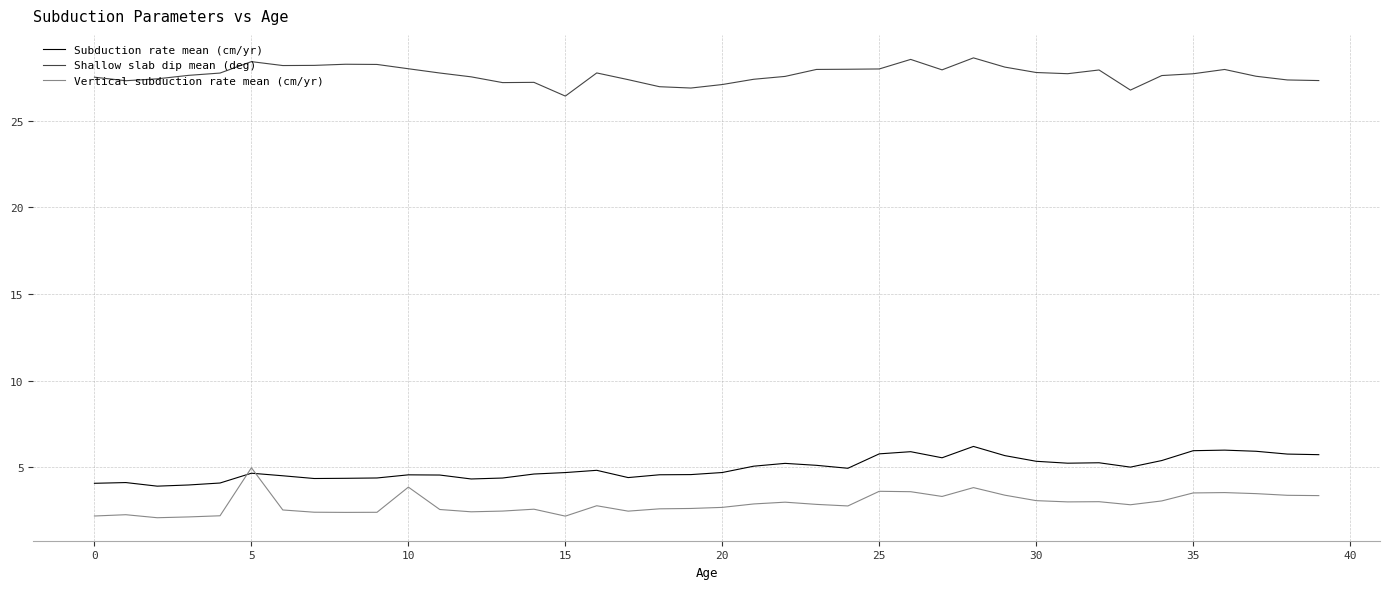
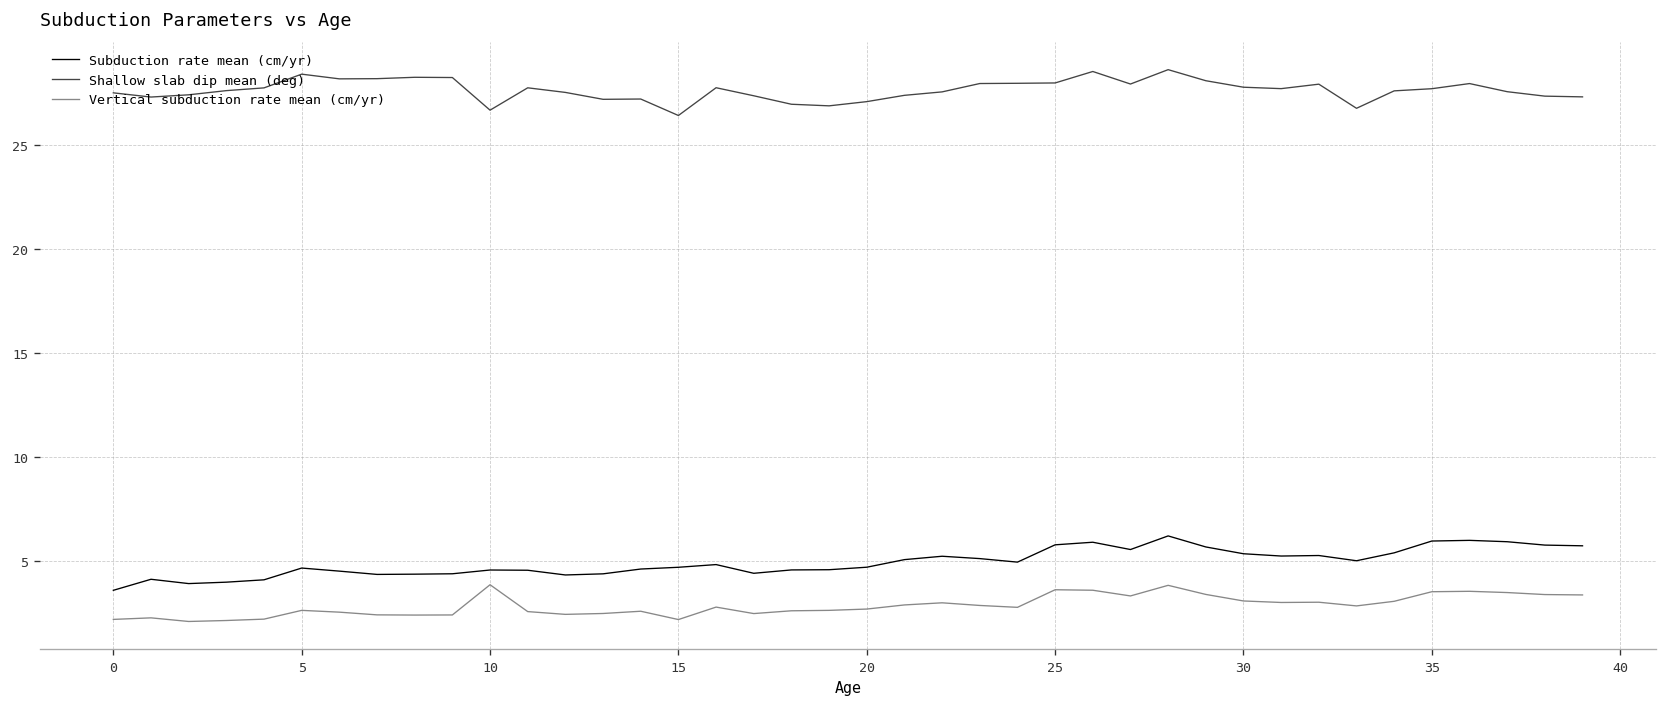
Subduction rate mean (cm/yr), 0: 4.1 -> 3.6
Vertical subduction rate mean (cm/yr), 5: 5.0 -> 2.6
Shallow slab dip mean (deg), 10: 28.0 -> 26.7
